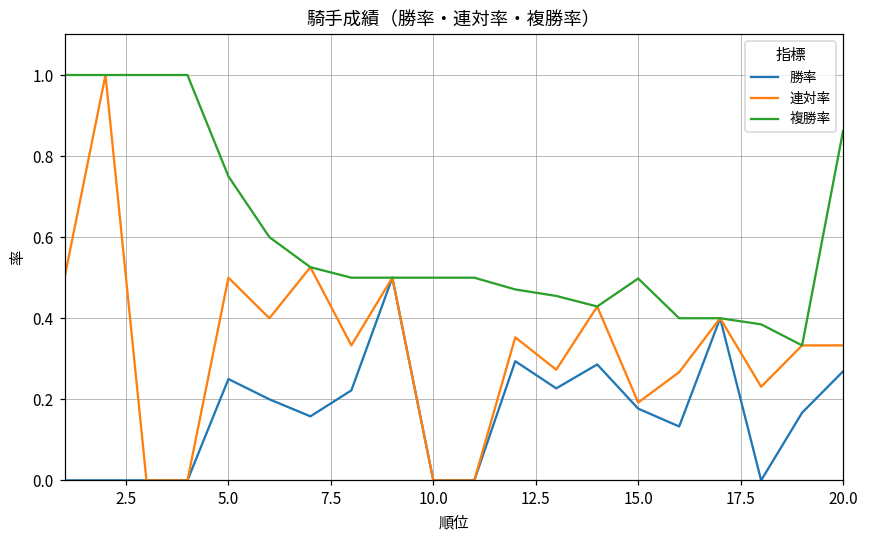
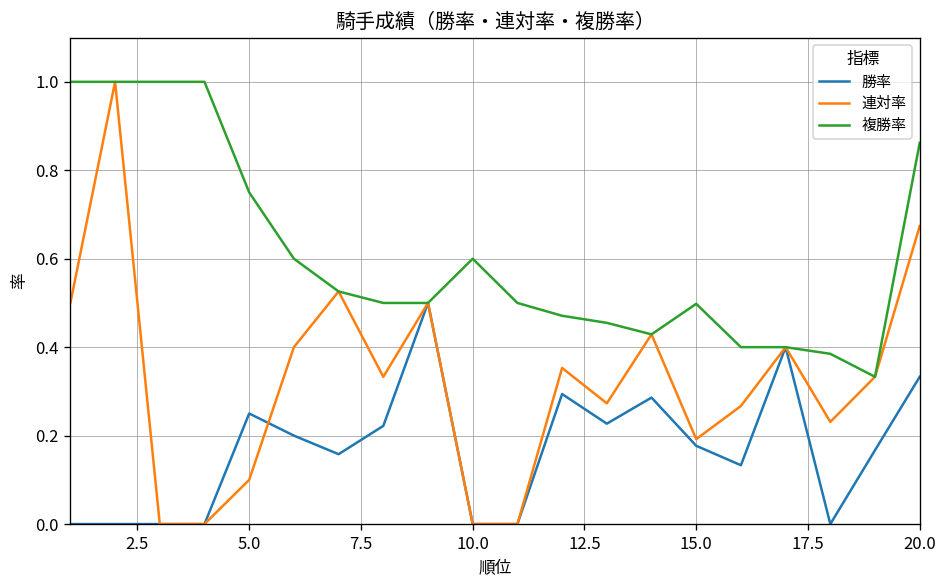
連対率, 5.0: 0.5 -> 0.1
複勝率, 10.0: 0.5 -> 0.6
勝率, 20.0: 0.27 -> 0.33
連対率, 20.0: 0.33 -> 0.67
